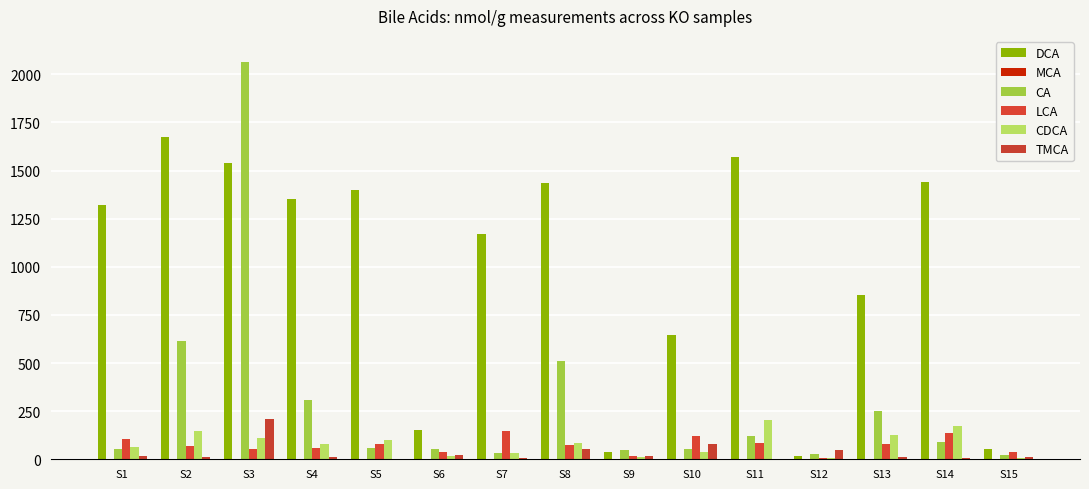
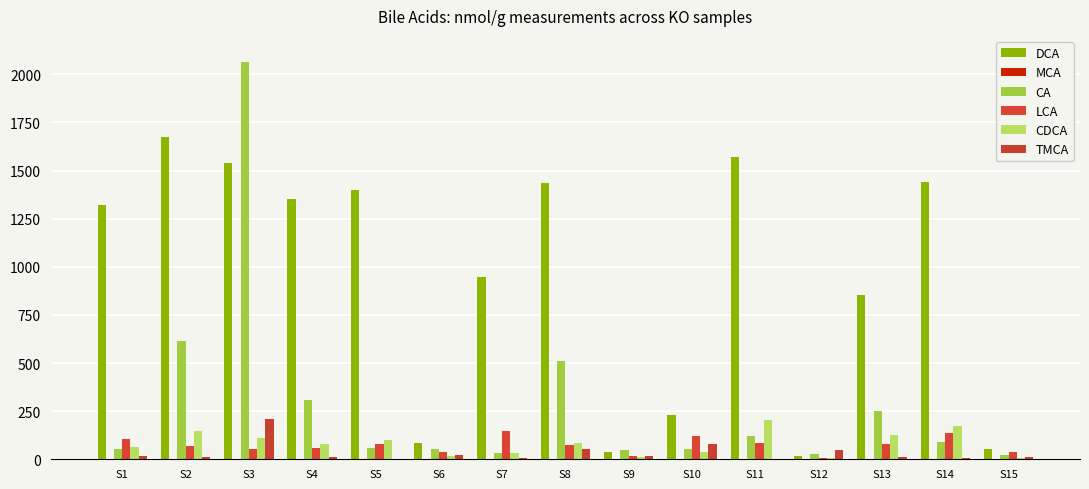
DCA, S6: 150 -> 90
DCA, S7: 1170 -> 950
DCA, S10: 650 -> 230
